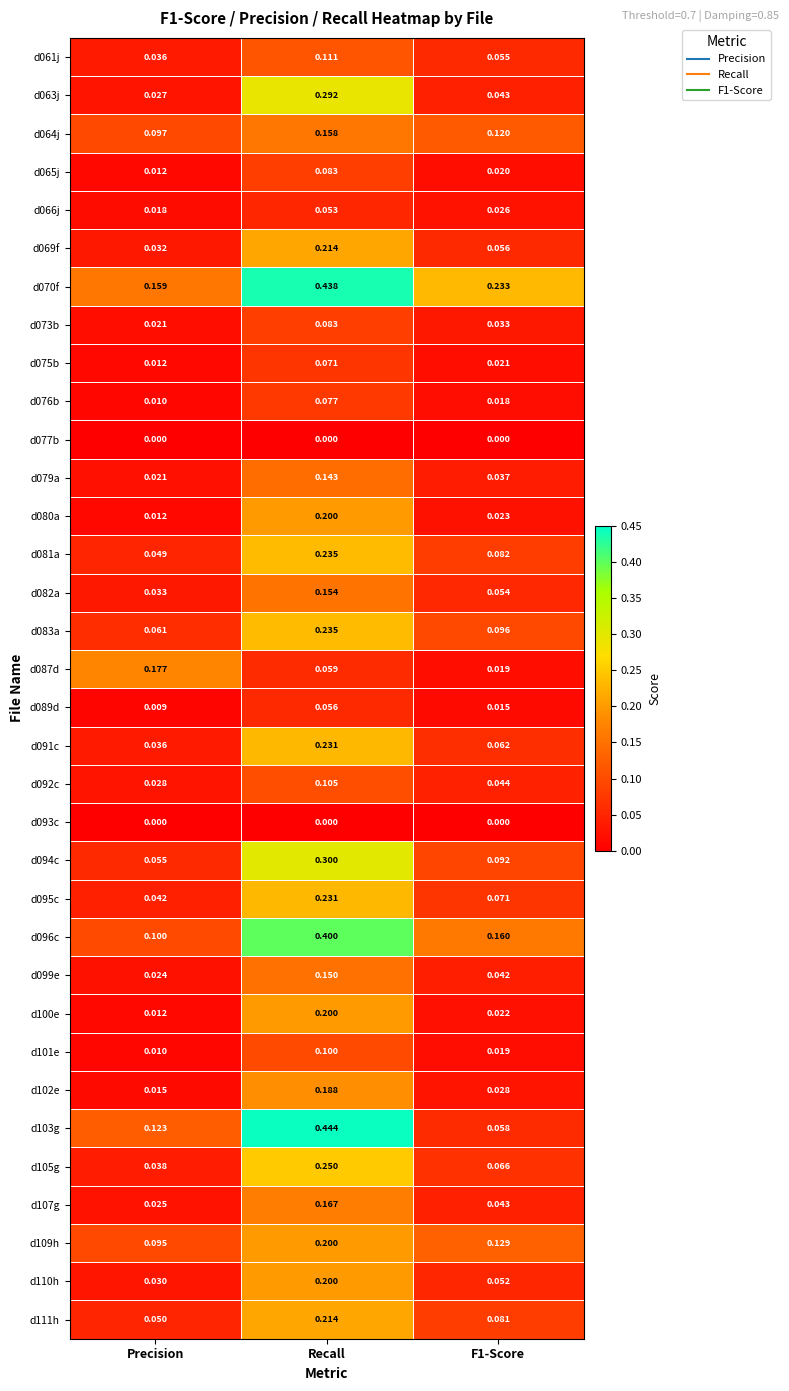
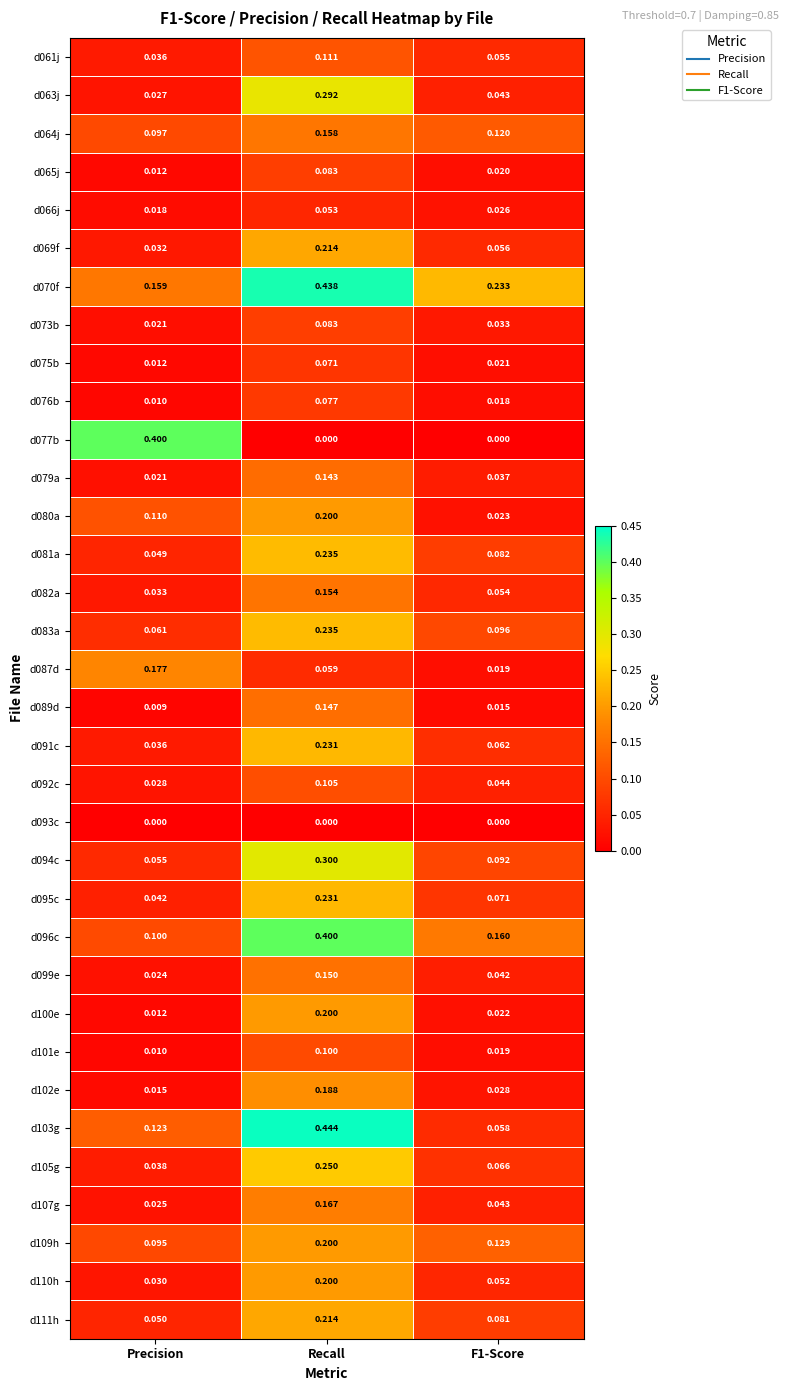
d077b, Precision: 0.000 -> 0.400
d080a, Precision: 0.012 -> 0.110
d089d, Recall: 0.056 -> 0.147
